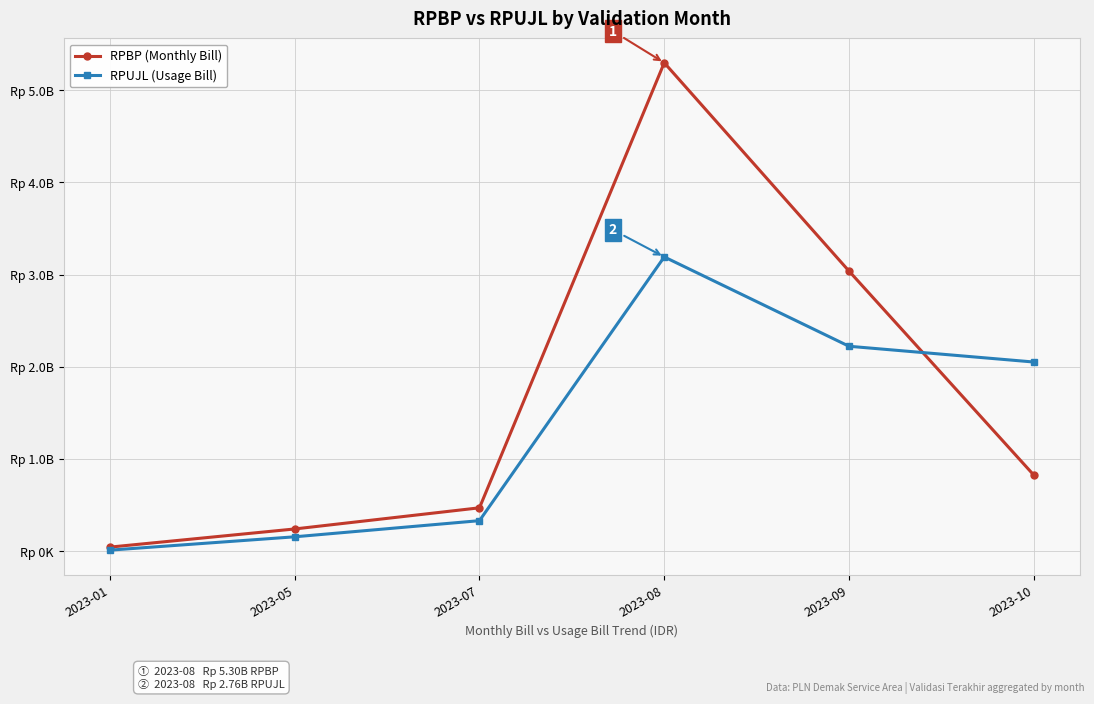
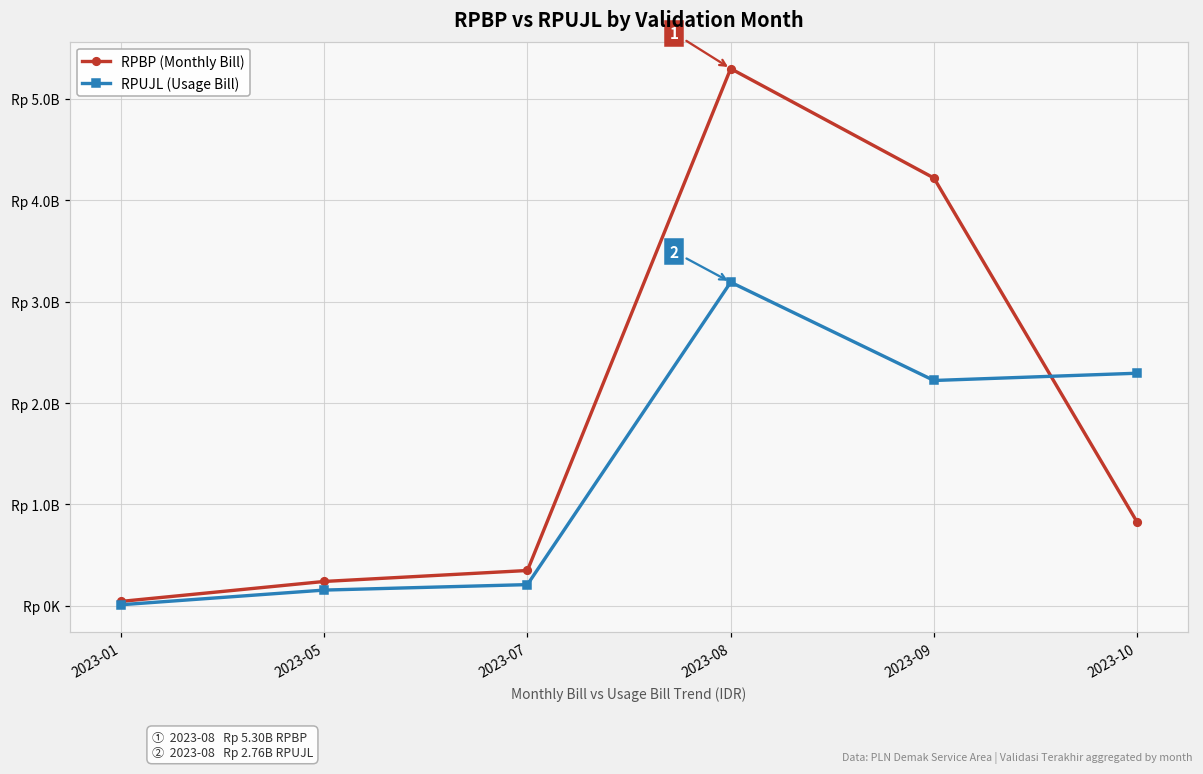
RPBP (Monthly Bill), 2023-07: Rp 500000000 -> Rp 300000000
RPUJL (Usage Bill), 2023-07: Rp 300000000 -> Rp 200000000
RPBP (Monthly Bill), 2023-09: Rp 3000000000 -> Rp 4200000000
RPUJL (Usage Bill), 2023-10: Rp 2100000000 -> Rp 2300000000
